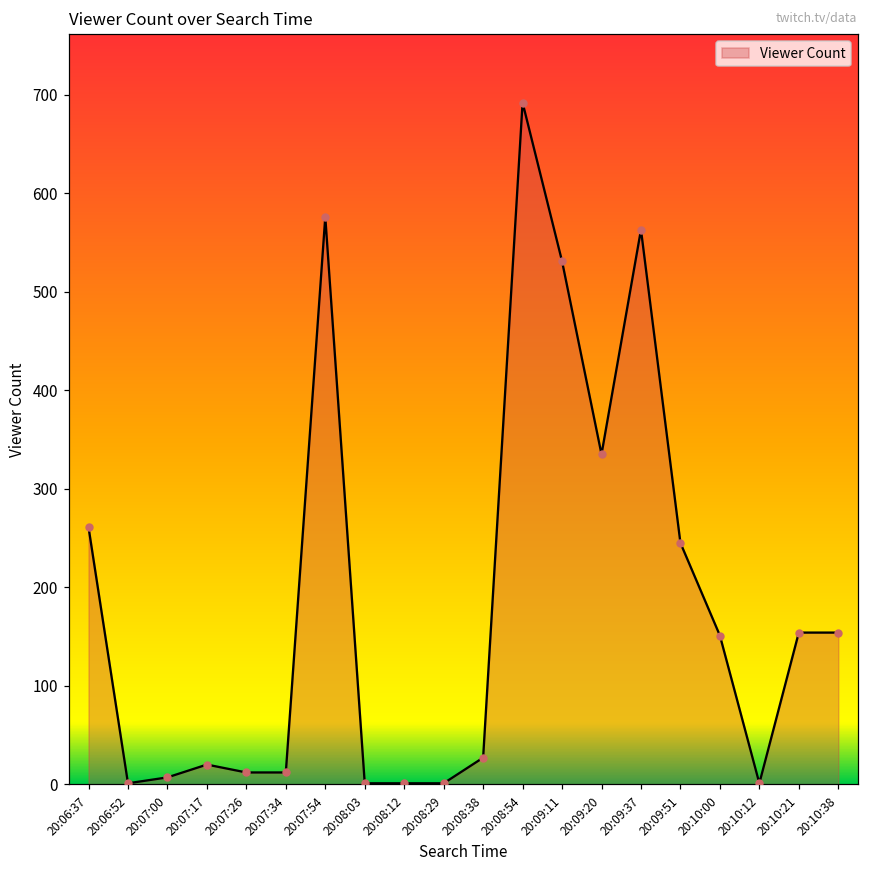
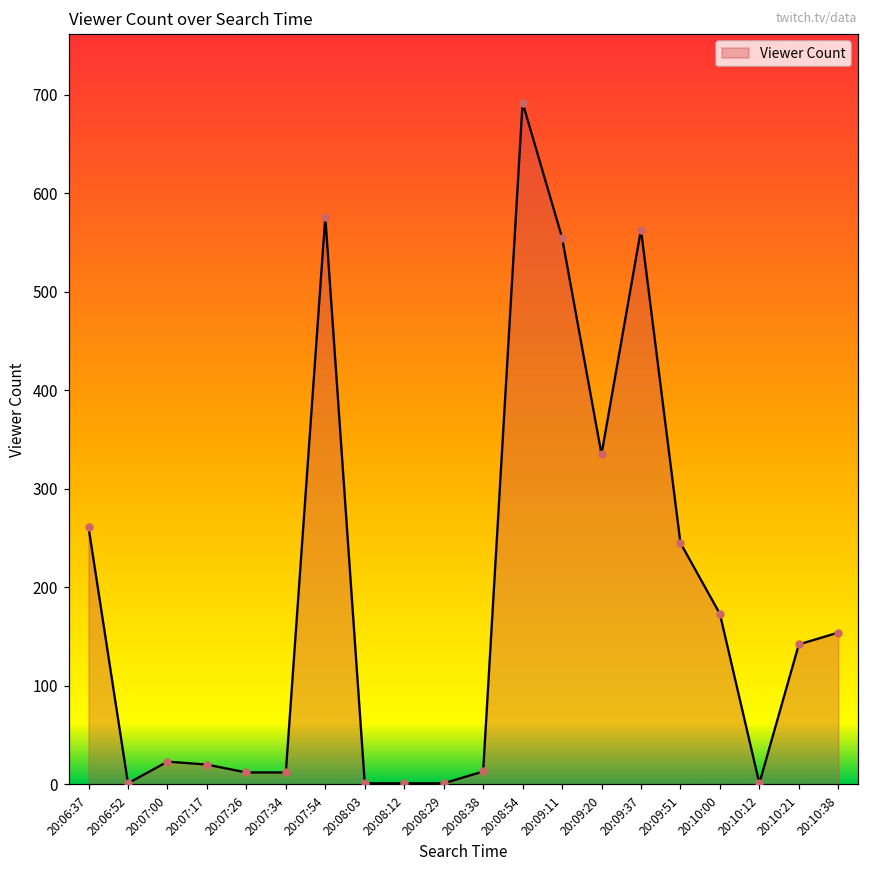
20:07:00: 10 -> 20
20:08:38: 30 -> 10
20:09:11: 530 -> 560
20:10:00: 150 -> 170
20:10:21: 150 -> 140
